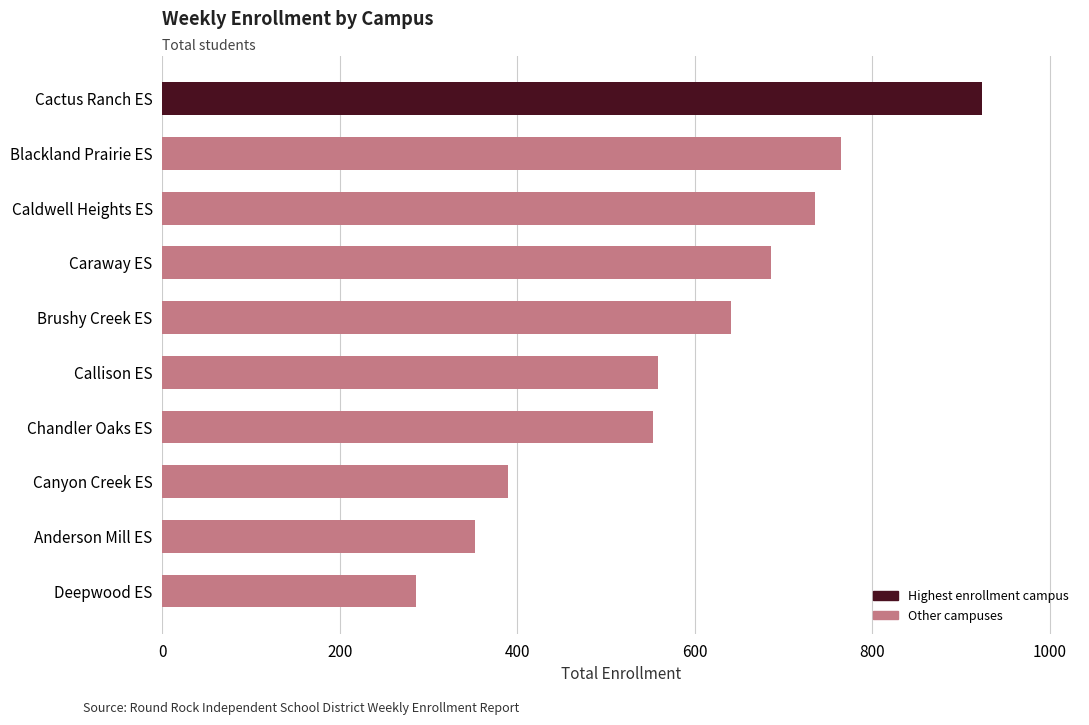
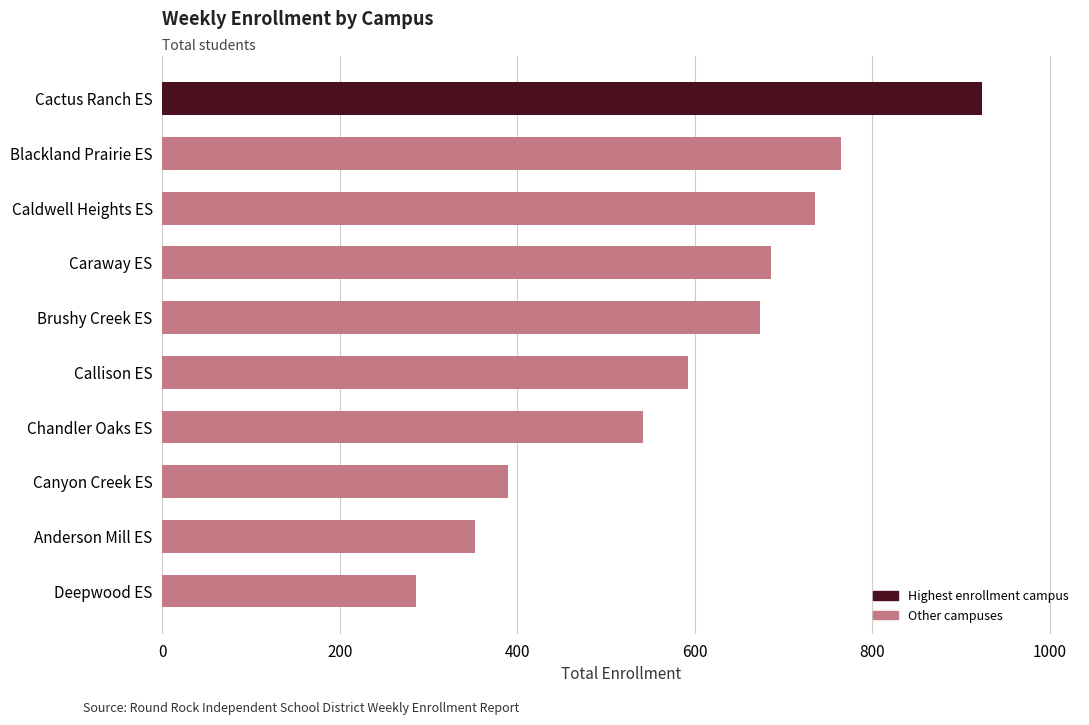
Brushy Creek ES: 640 -> 670
Callison ES: 560 -> 590
Chandler Oaks ES: 550 -> 540
